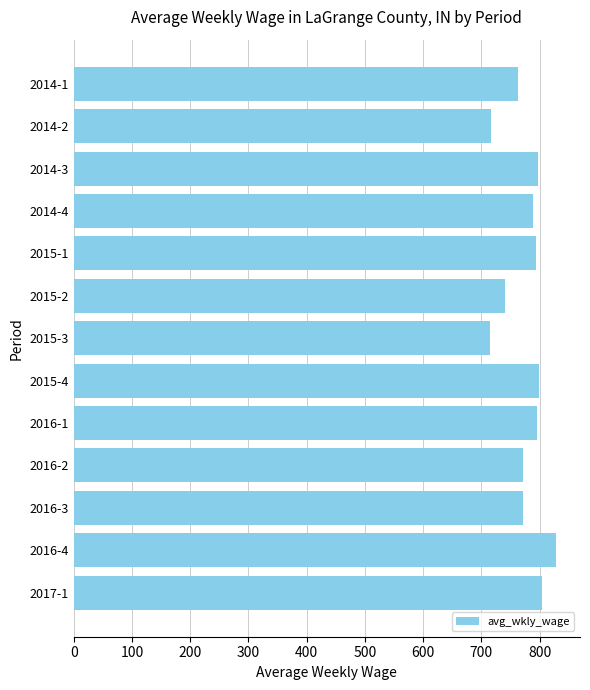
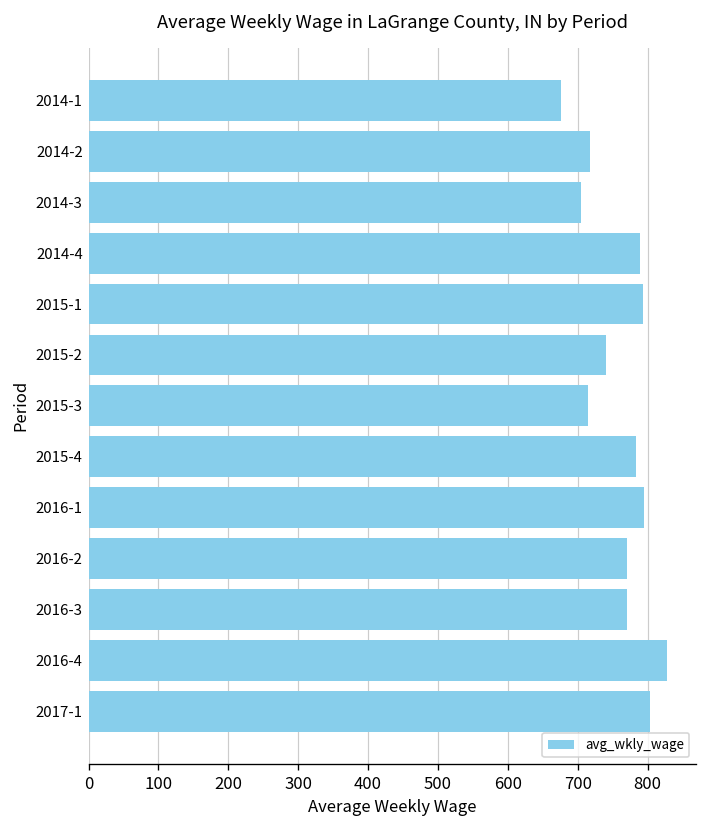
2014-1: 760 -> 680
2014-3: 800 -> 710
2015-4: 800 -> 780
